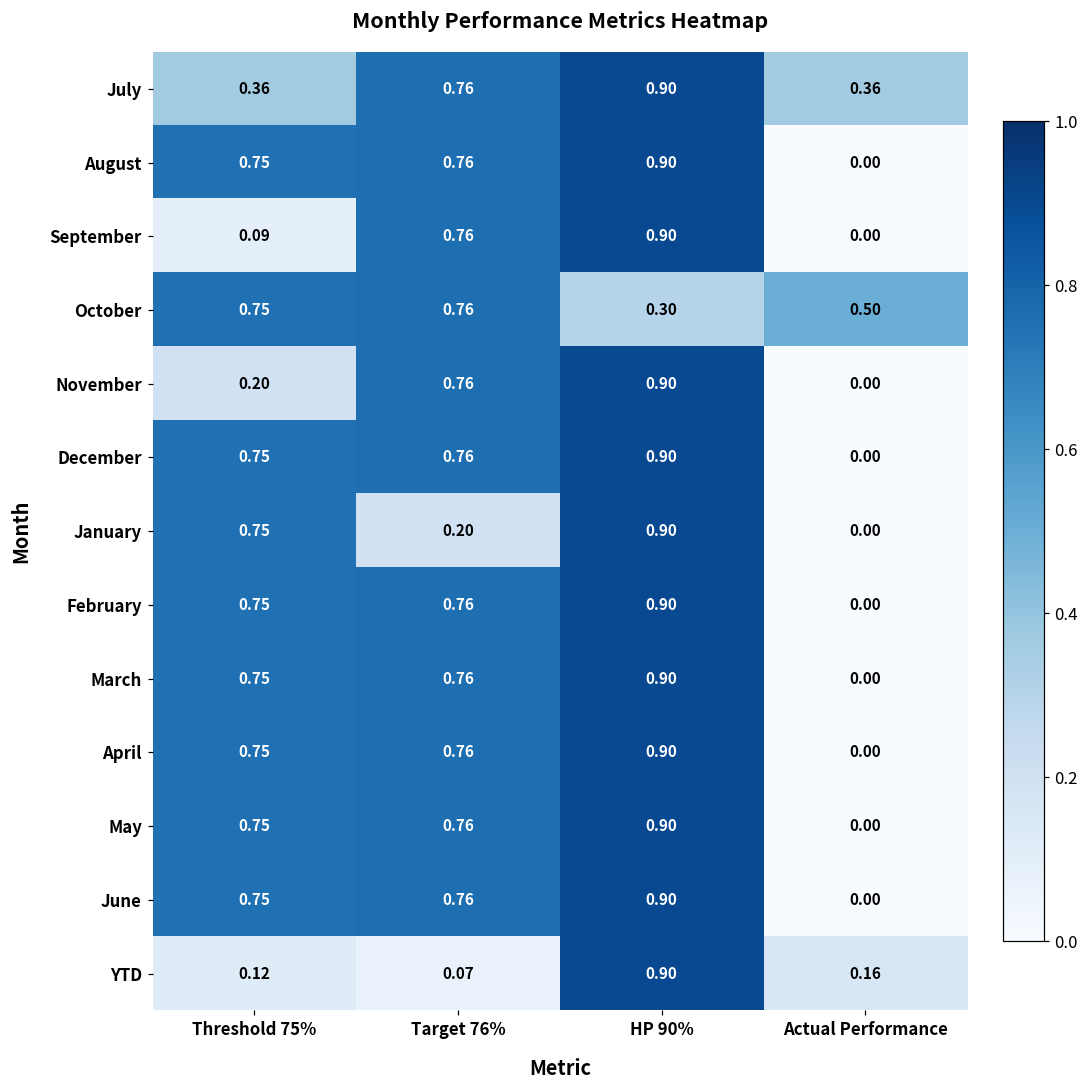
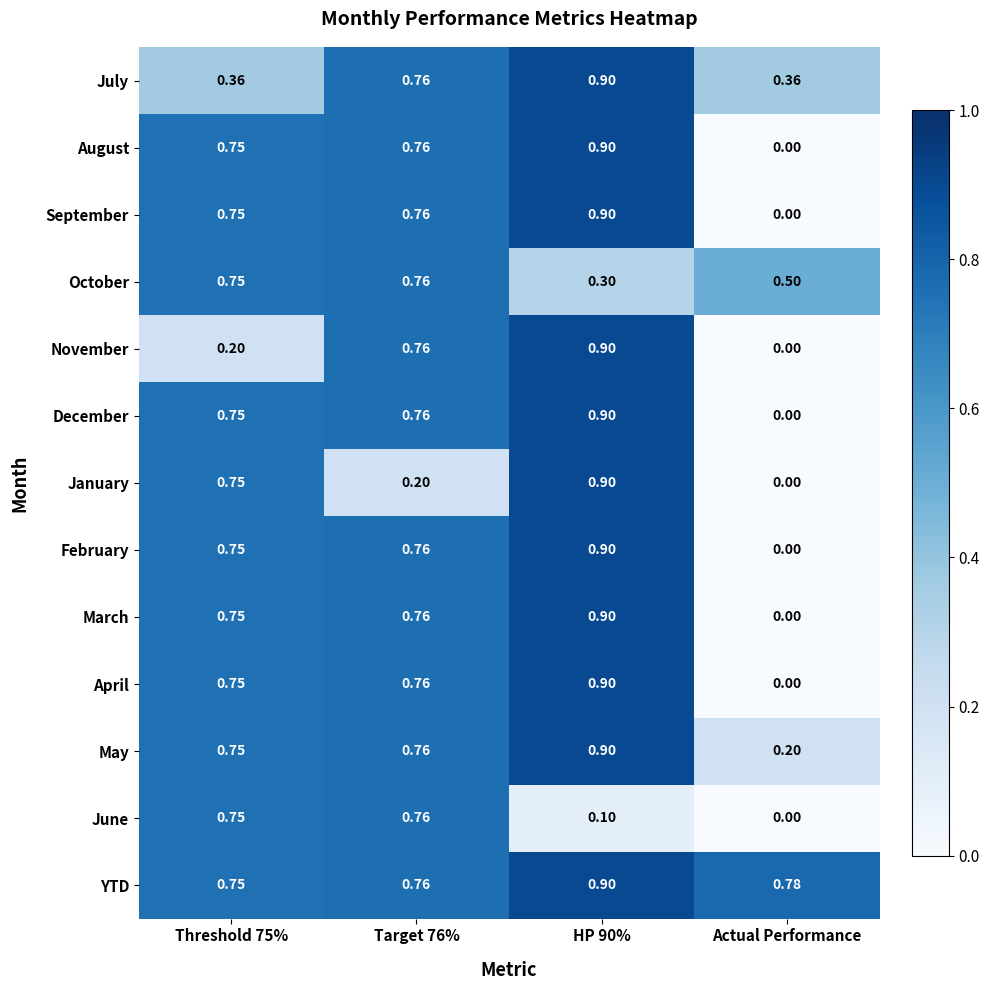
September, Threshold 75%: 0.09 -> 0.75
May, Actual Performance: 0.00 -> 0.20
June, HP 90%: 0.90 -> 0.10
YTD, Threshold 75%: 0.12 -> 0.75
YTD, Target 76%: 0.07 -> 0.76
YTD, Actual Performance: 0.16 -> 0.78
